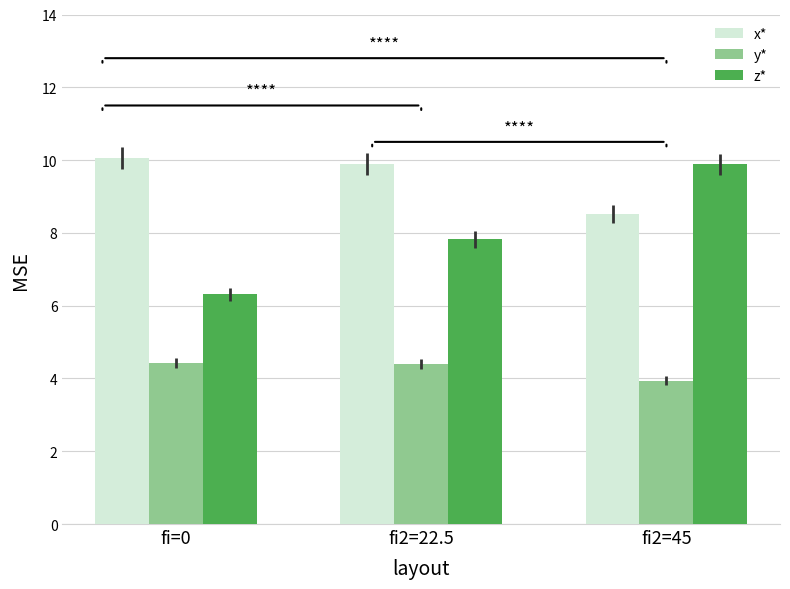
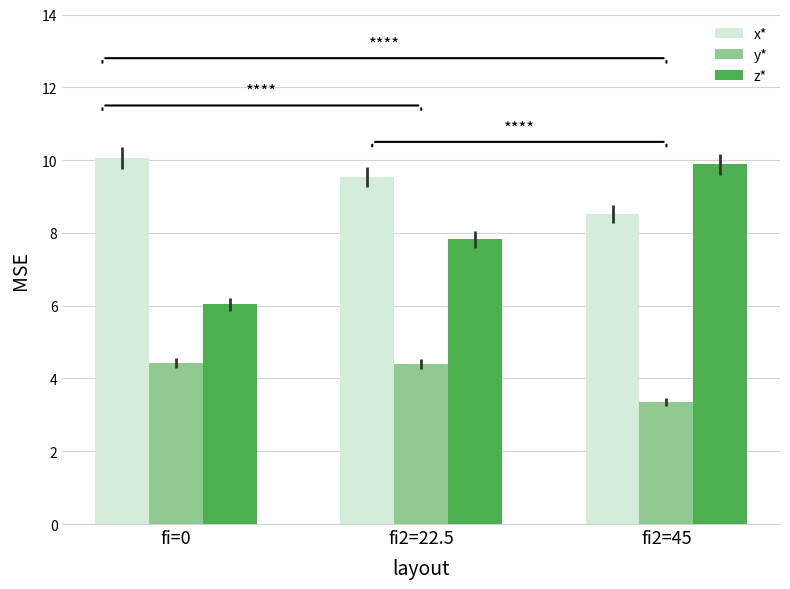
z*, fi=0: 6.3 -> 6.0
x*, fi2=22.5: 9.9 -> 9.5
y*, fi2=45: 3.9 -> 3.4
